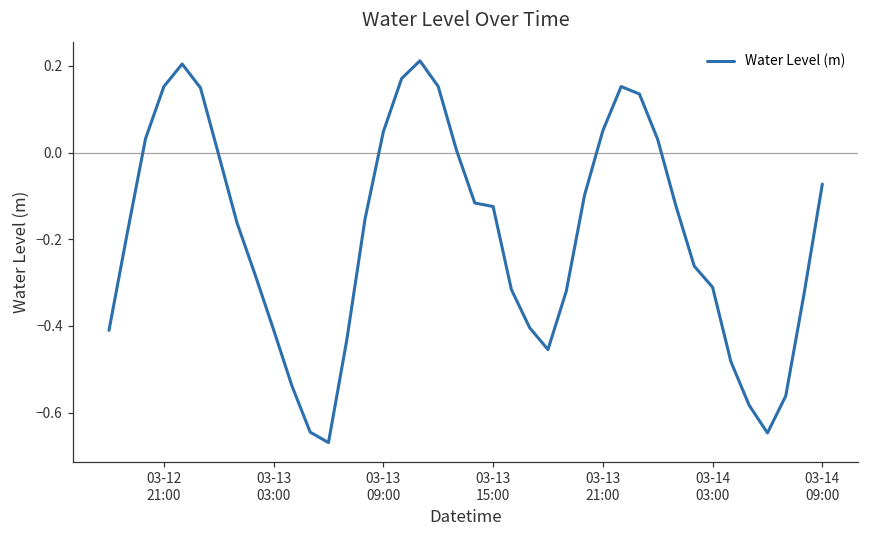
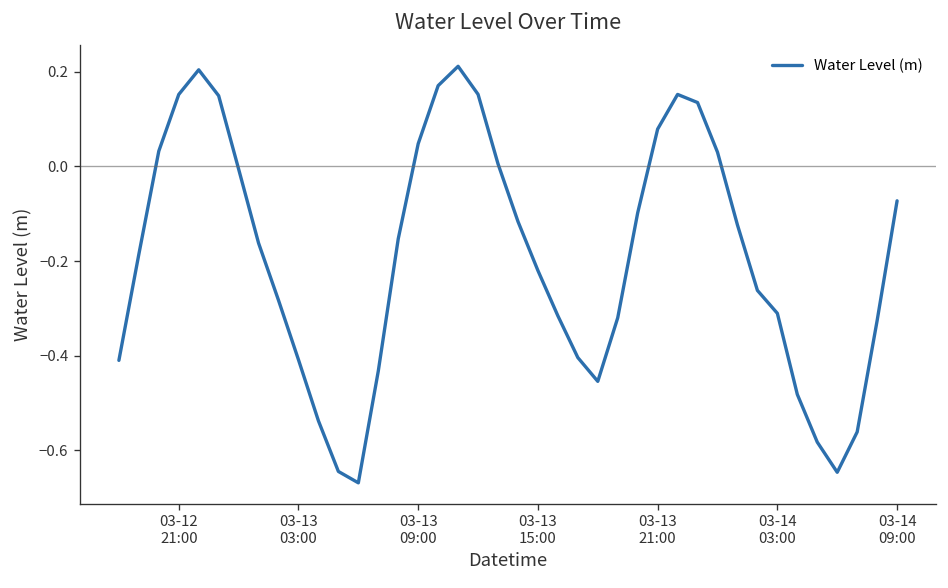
03-13 15:00: -0.12 -> -0.22
03-13 21:00: 0.05 -> 0.08
